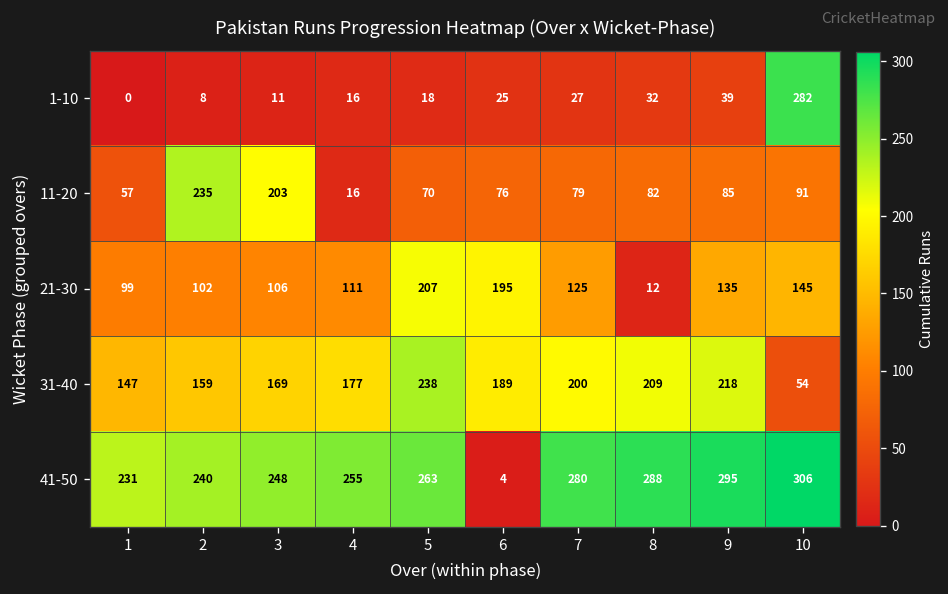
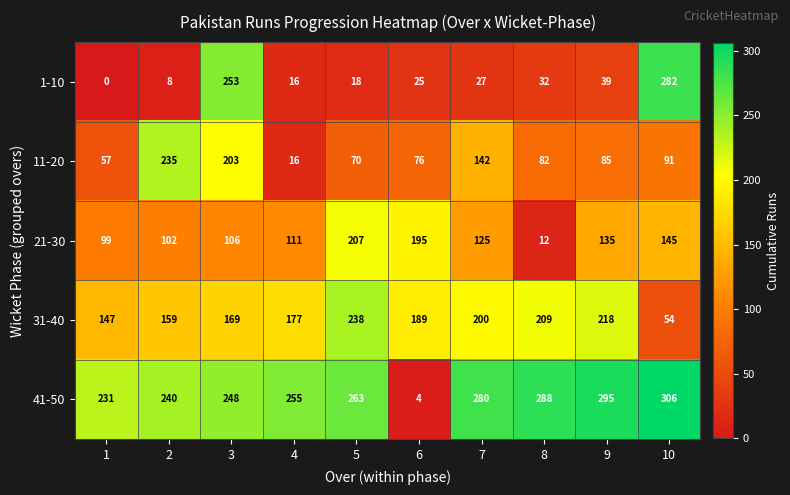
1-10, 3: 11 -> 253
11-20, 7: 79 -> 142
